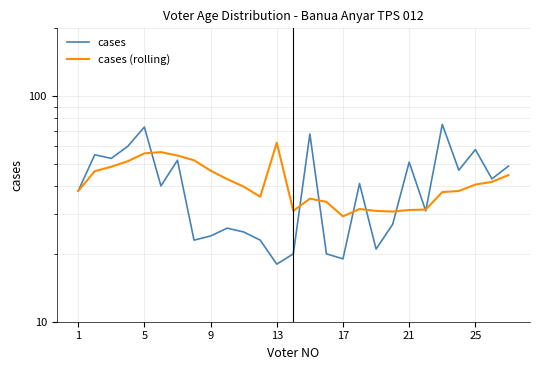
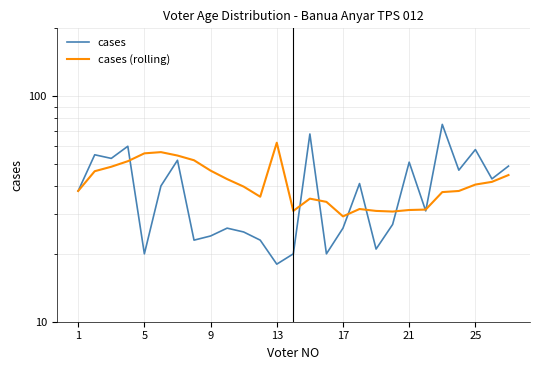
cases, 5: 73 -> 20
cases, 17: 19 -> 26
